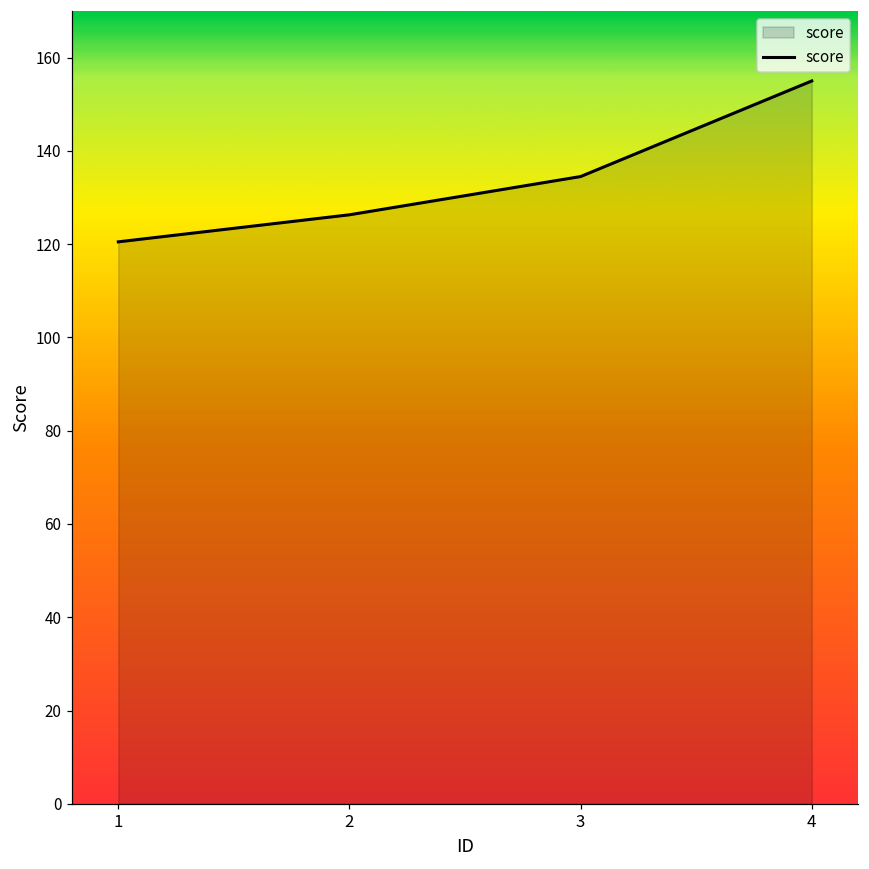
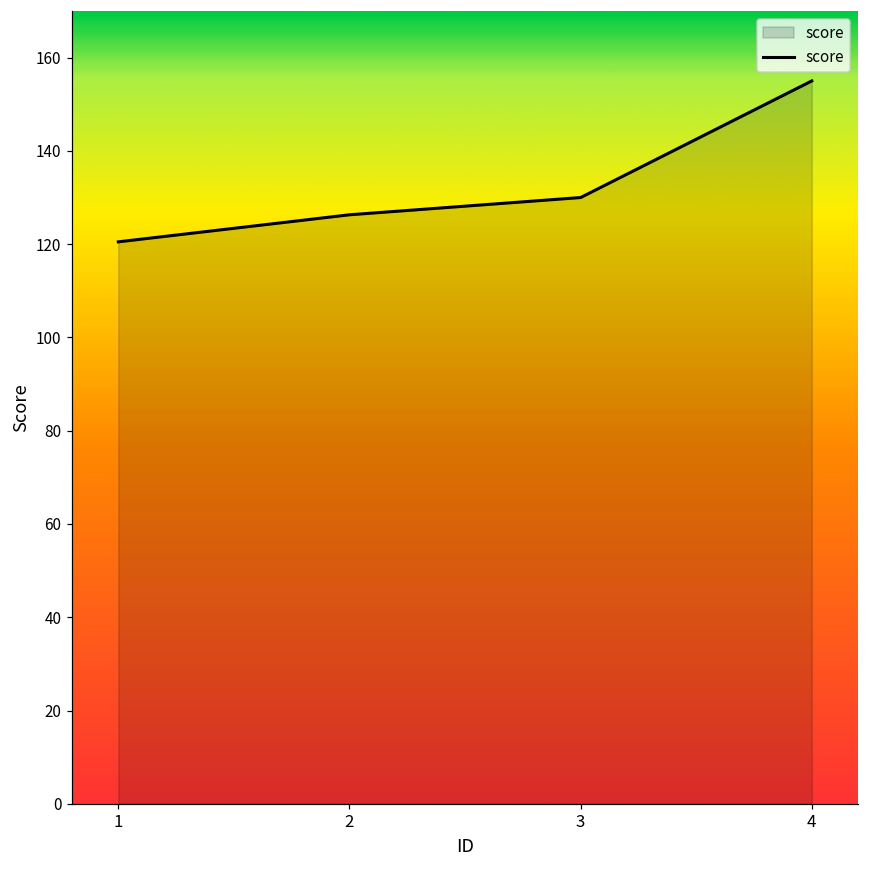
3: 135 -> 130
